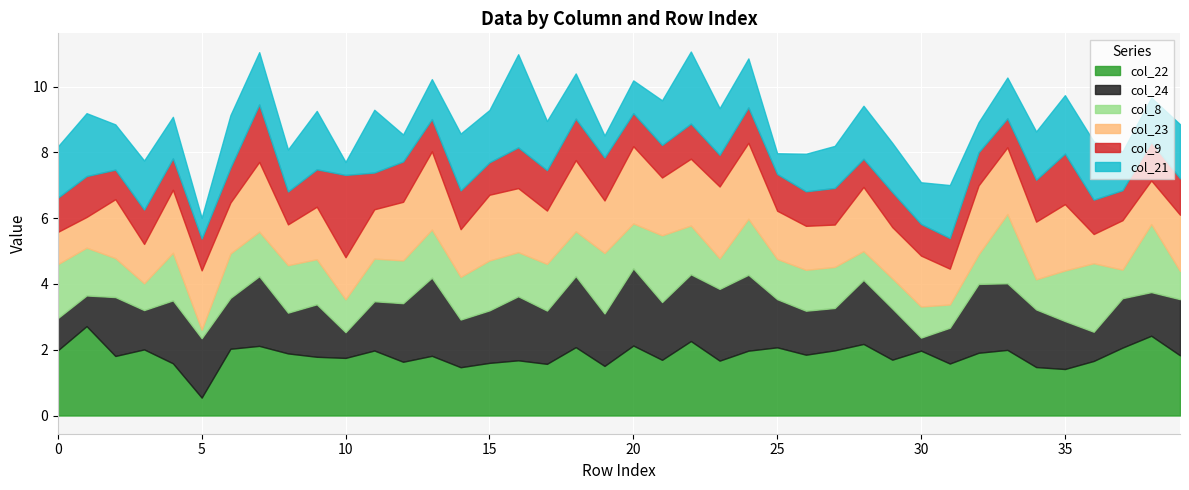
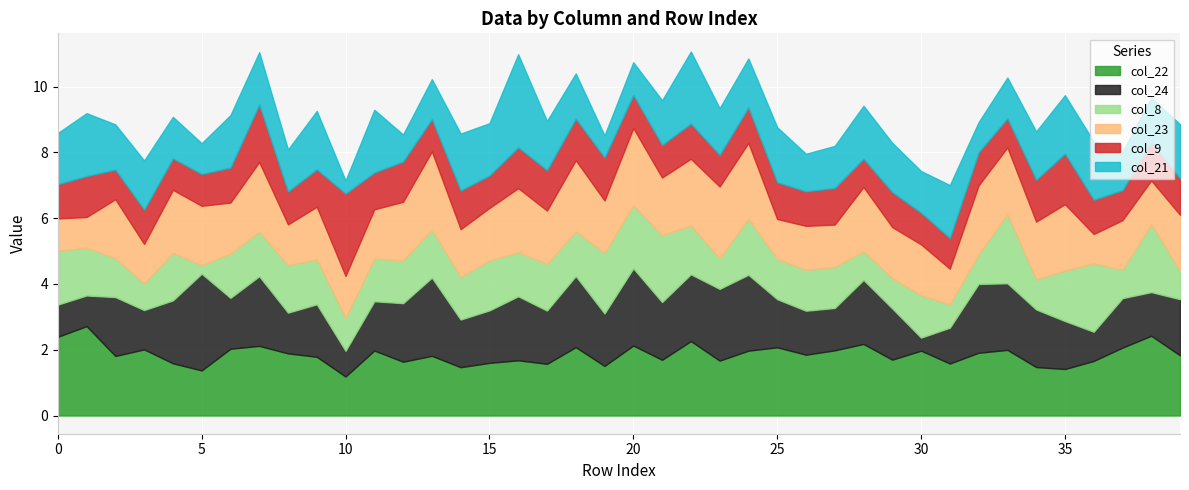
col_22, 0: 2.0 -> 2.4
col_22, 5: 0.5 -> 1.4
col_24, 5: 1.8 -> 2.9
col_21, 5: 0.6 -> 0.9
col_22, 10: 1.8 -> 1.2
col_23, 15: 2.0 -> 1.6
col_8, 20: 1.4 -> 1.9
col_23, 25: 1.5 -> 1.2
col_21, 25: 0.6 -> 1.7
col_8, 30: 0.9 -> 1.3
